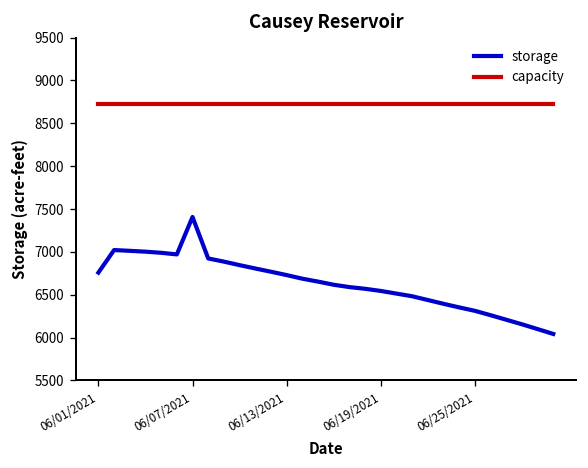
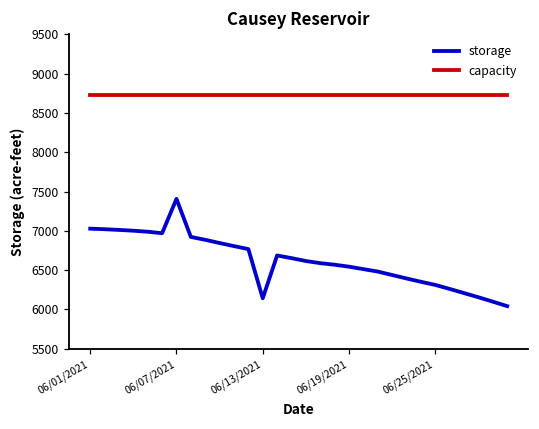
storage, 06/01/2021: 6800 -> 7000
storage, 06/13/2021: 6700 -> 6100
